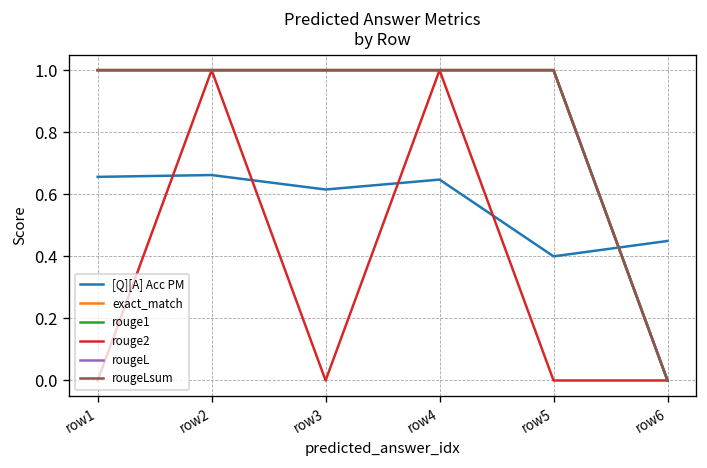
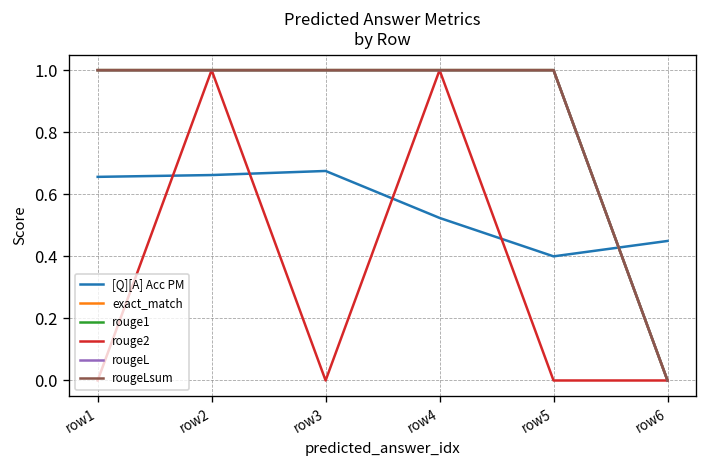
[Q][A] Acc PM, row3: 0.62 -> 0.68
[Q][A] Acc PM, row4: 0.65 -> 0.52
